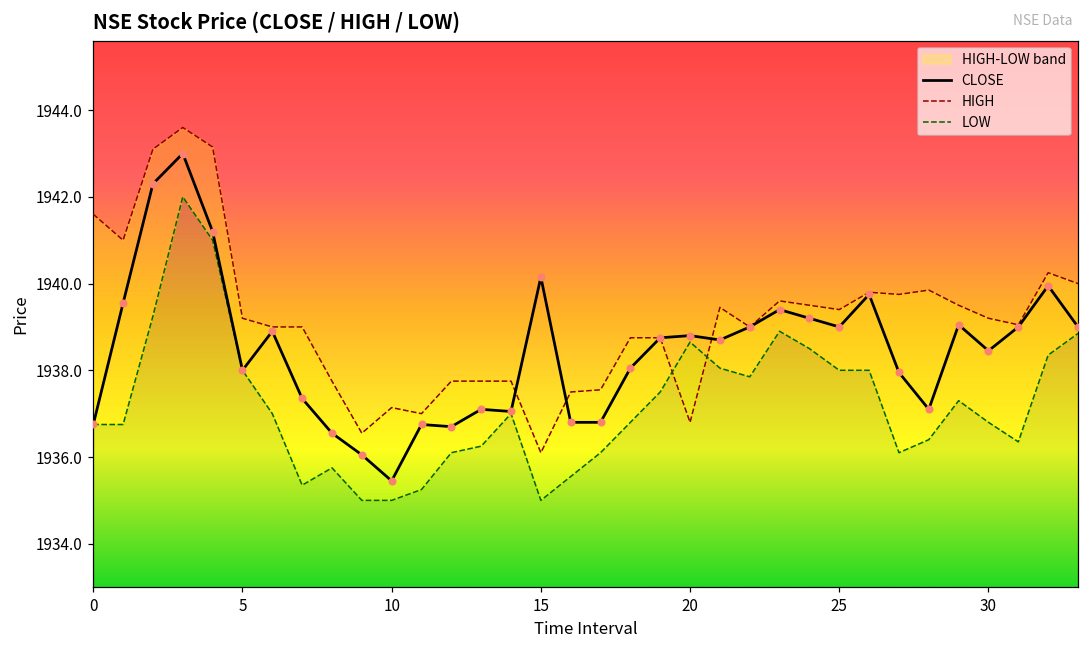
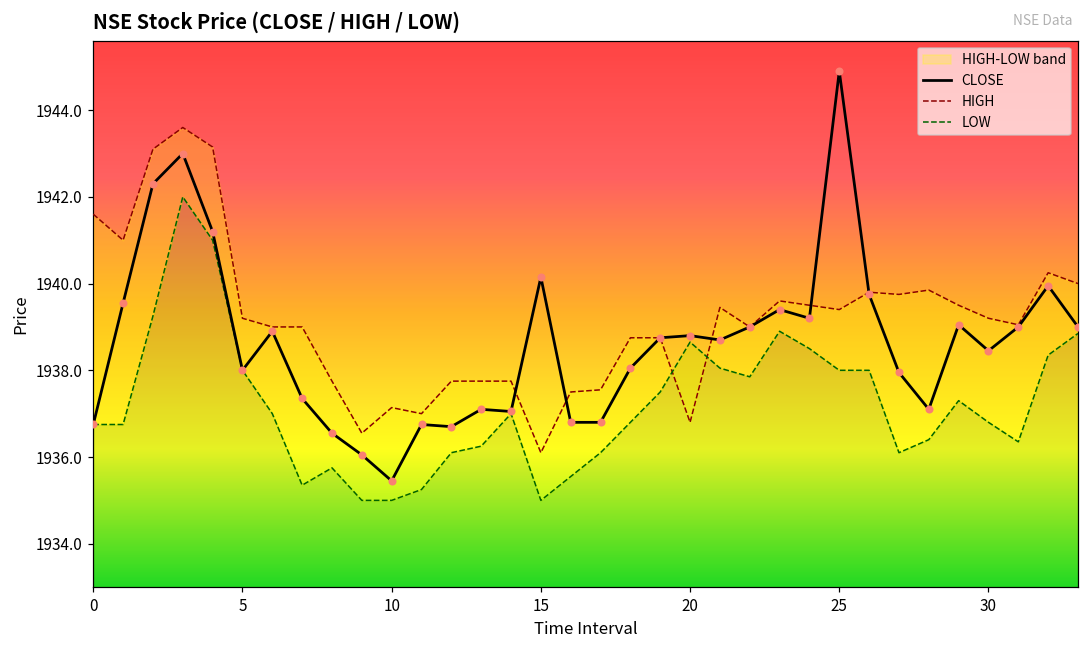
CLOSE, 25: 1939.0 -> 1944.9
